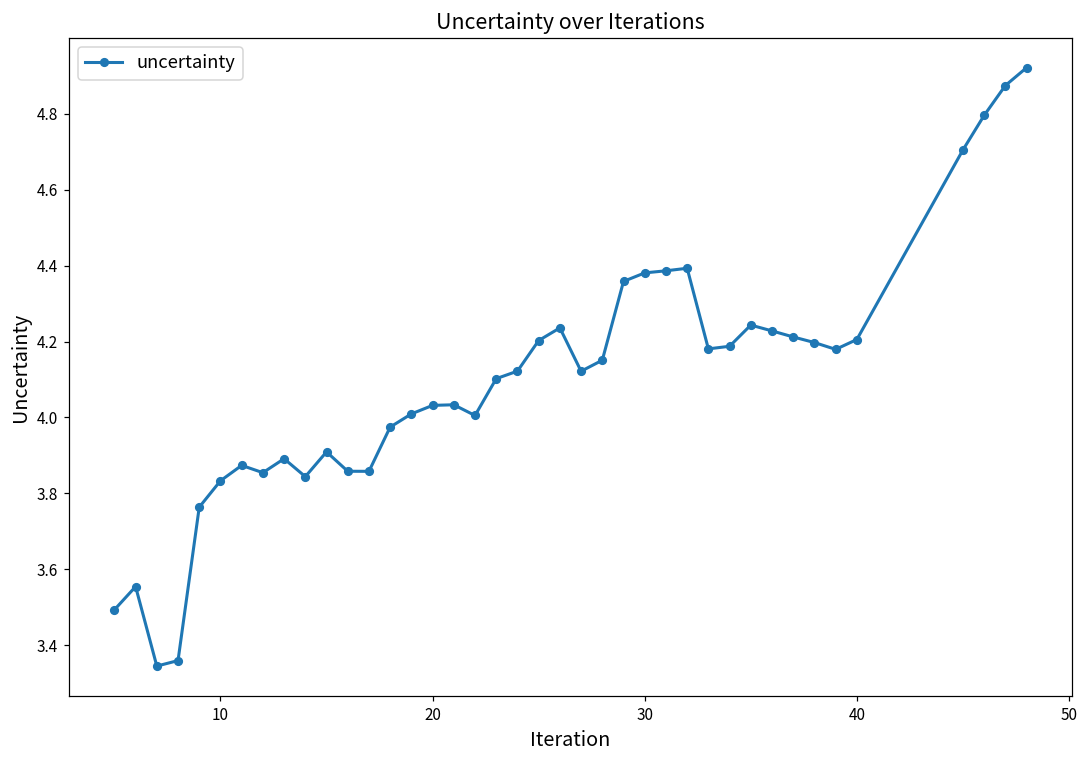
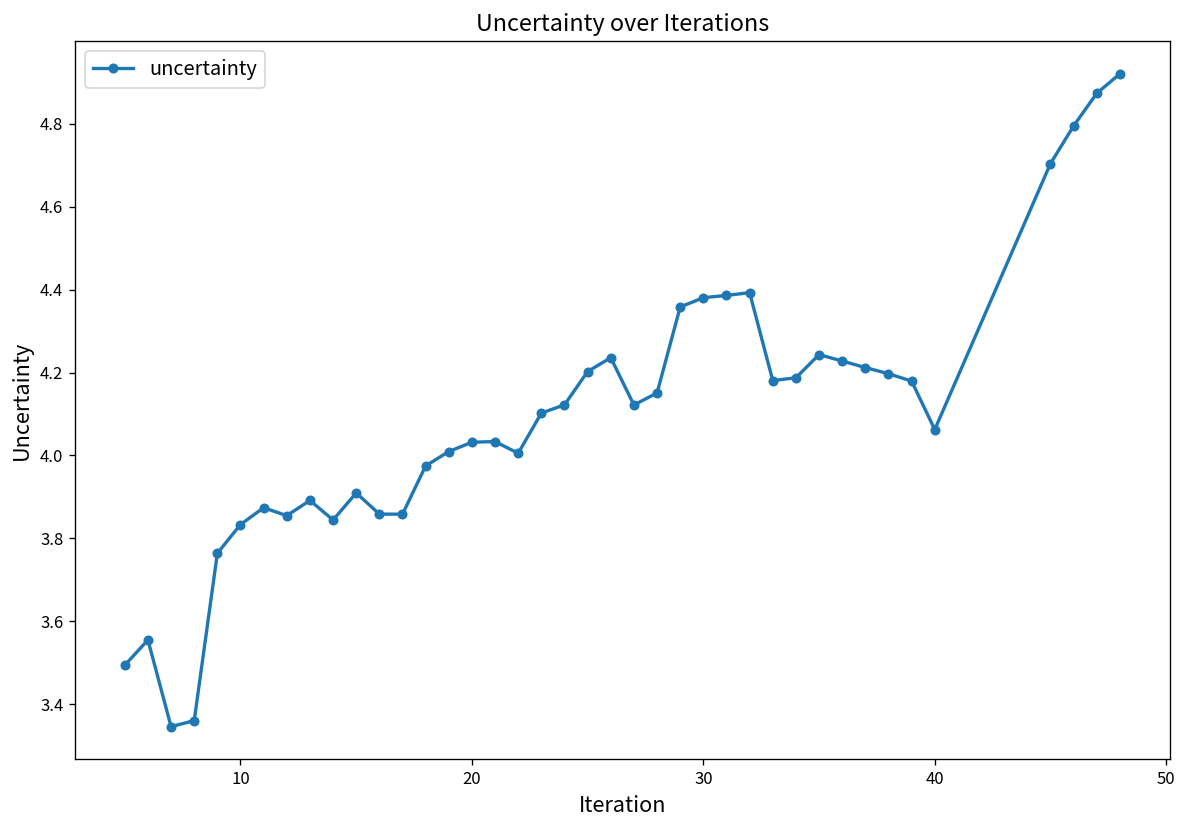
40: 4.21 -> 4.06
